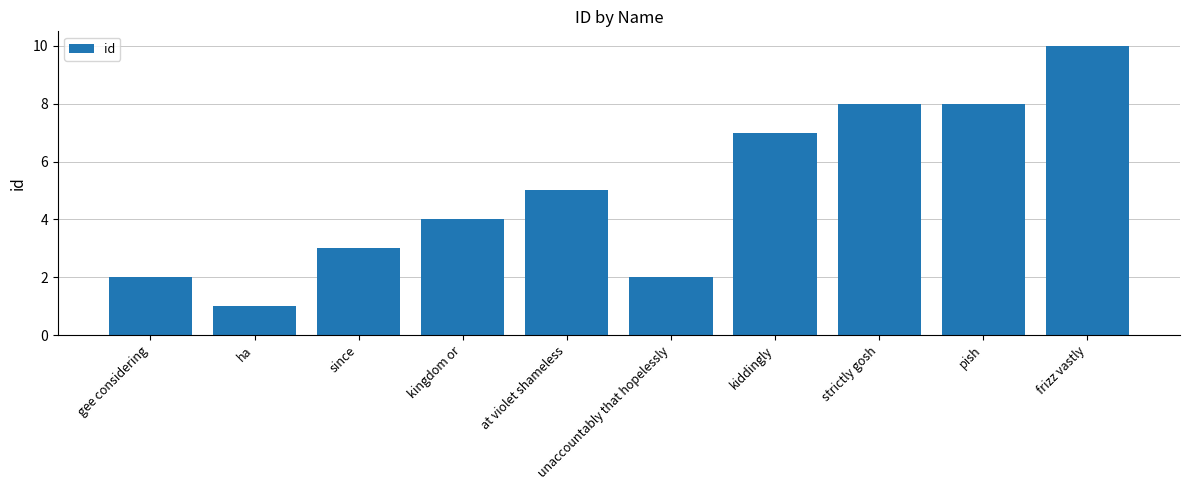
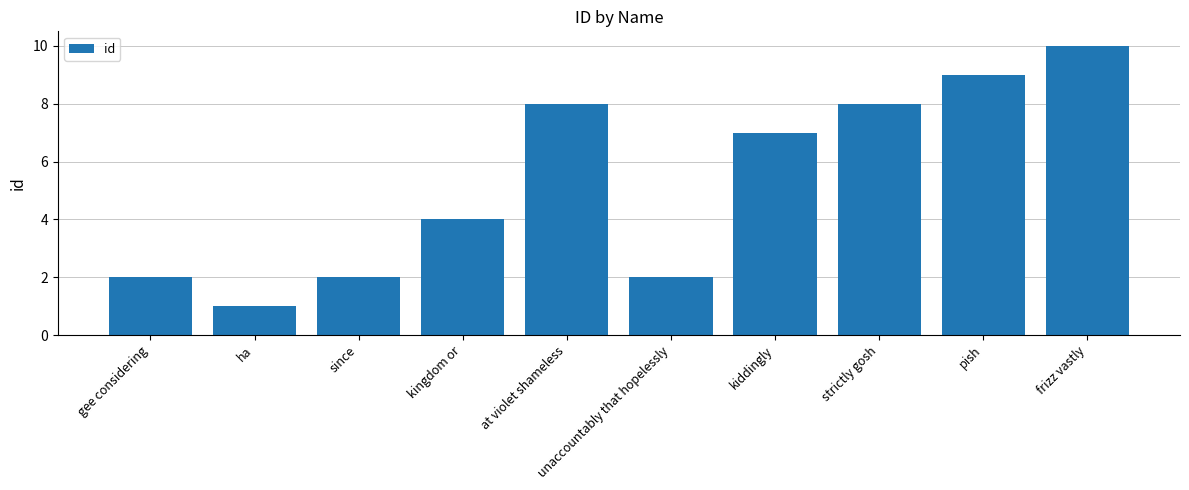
since: 3 -> 2
at violet shameless: 5 -> 8
pish: 8 -> 9
